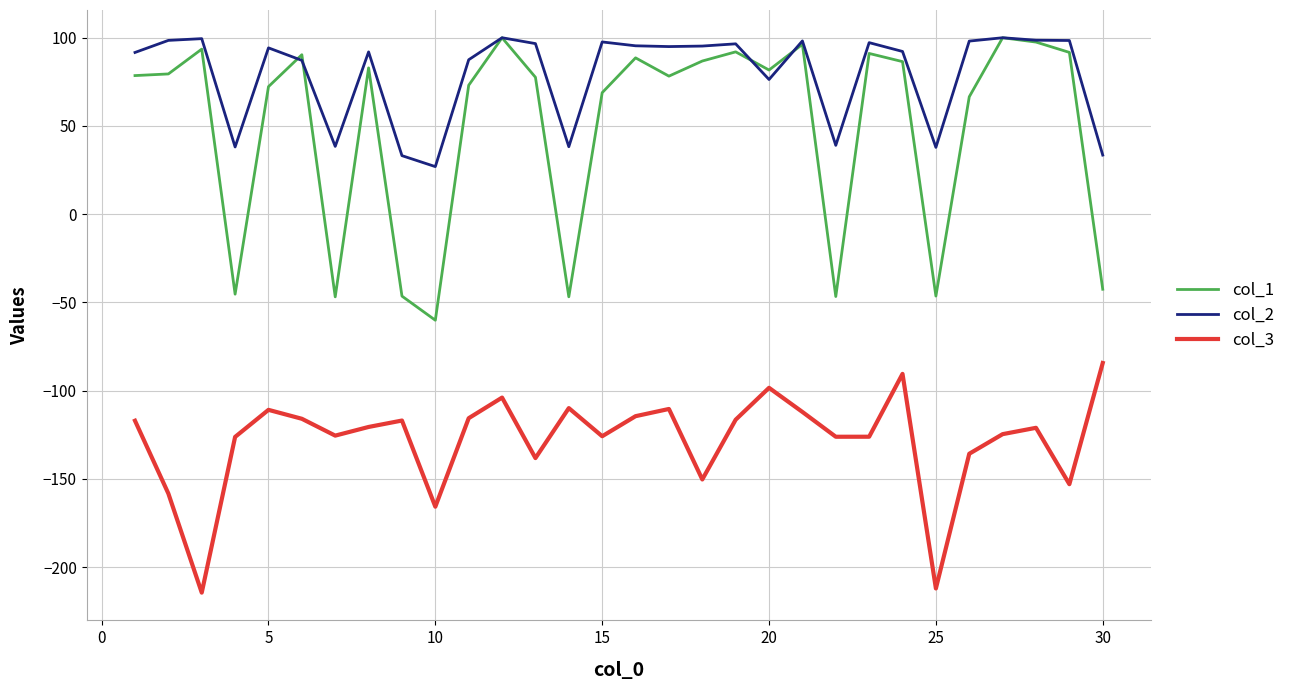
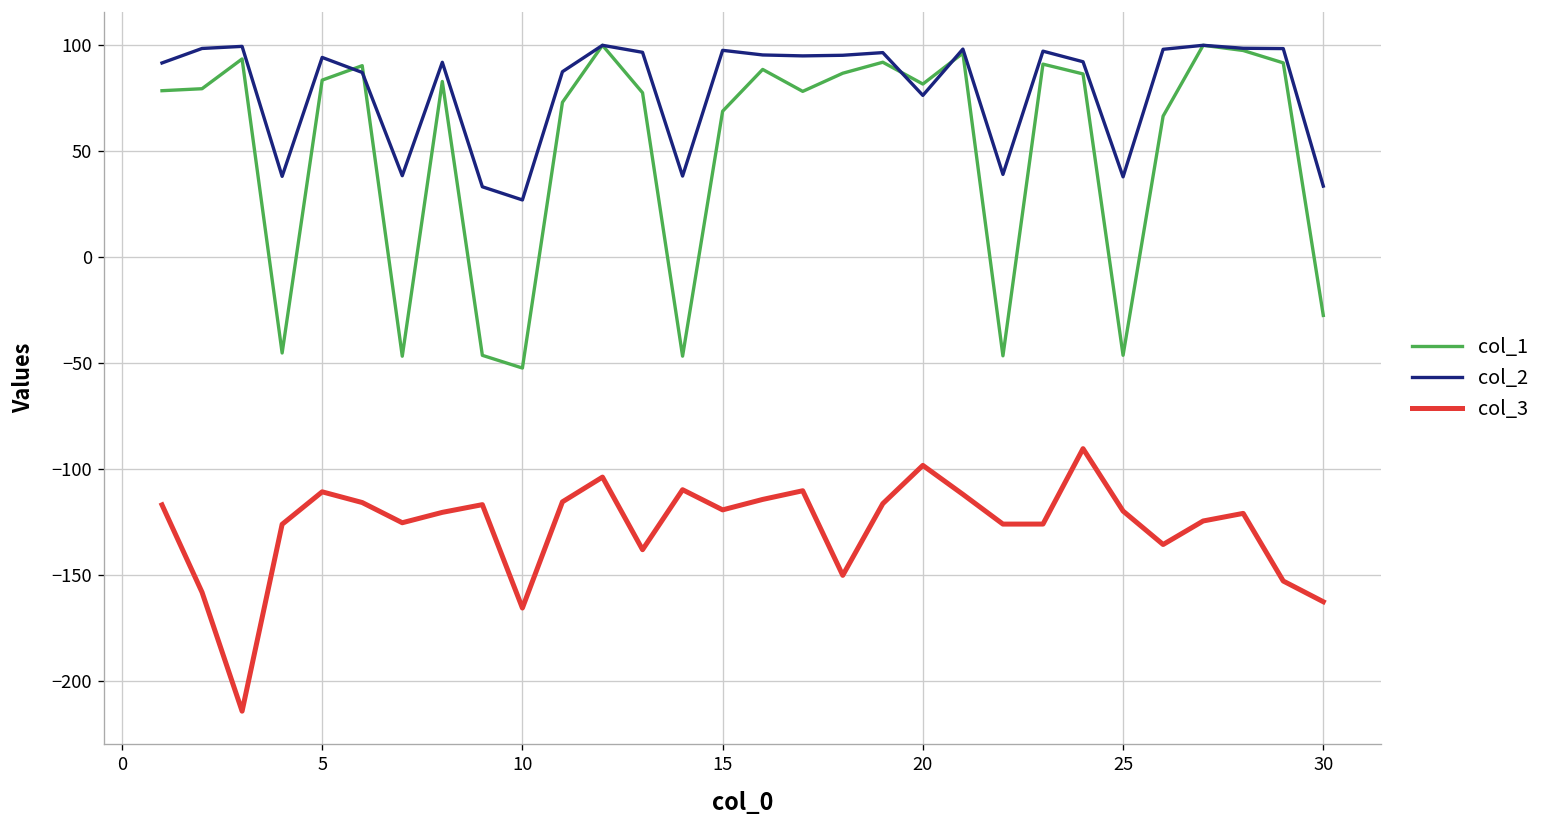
col_1, 5: 72 -> 84
col_1, 10: -60 -> -52
col_3, 15: -126 -> -119
col_3, 25: -212 -> -120
col_1, 30: -43 -> -28
col_3, 30: -84 -> -163
